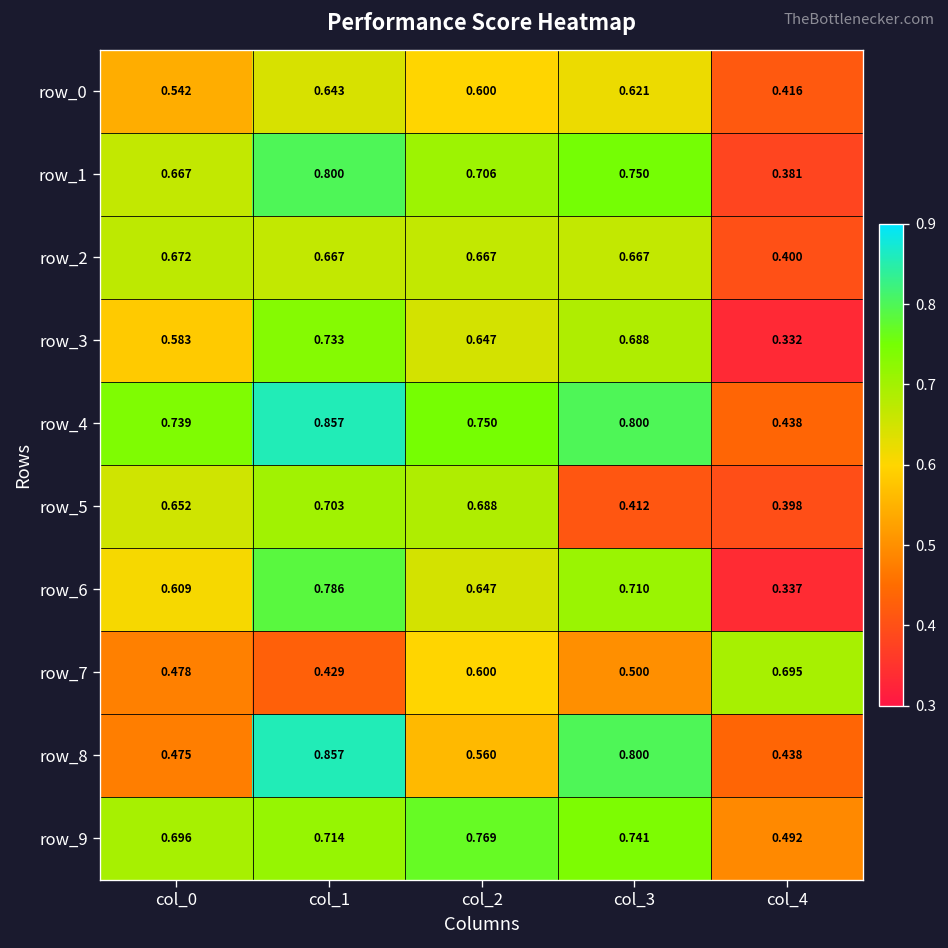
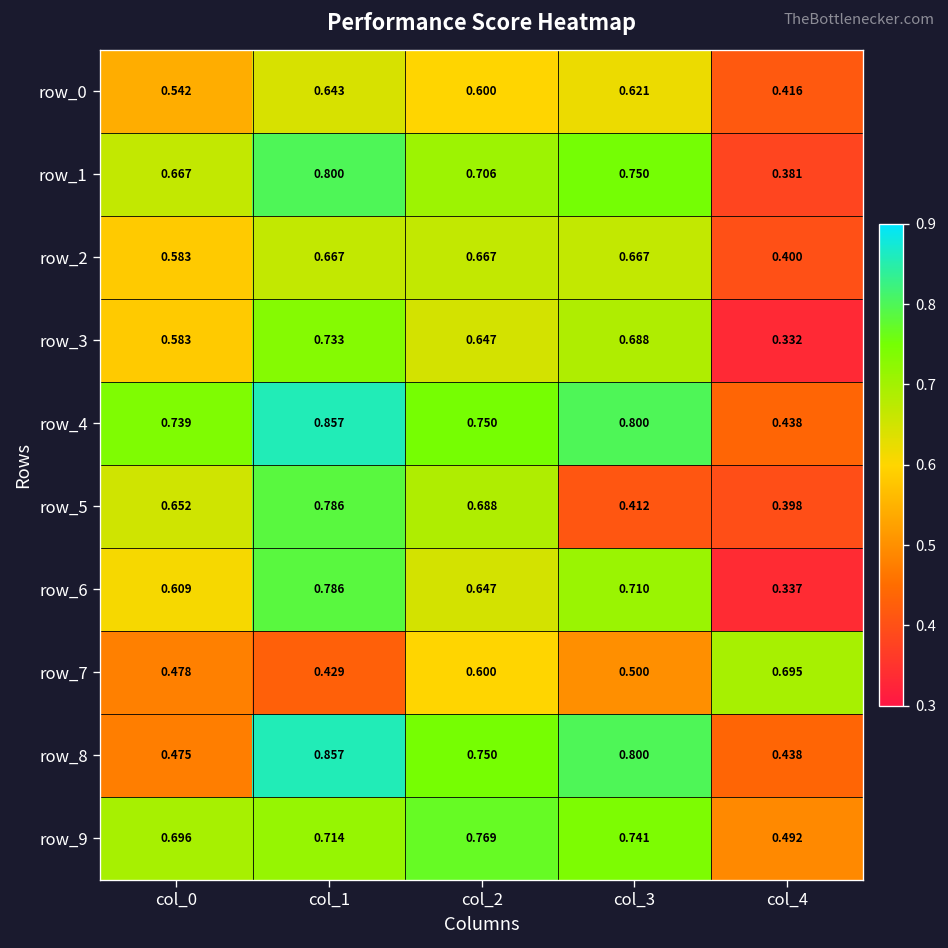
row_2, col_0: 0.672 -> 0.583
row_5, col_1: 0.703 -> 0.786
row_8, col_2: 0.560 -> 0.750
